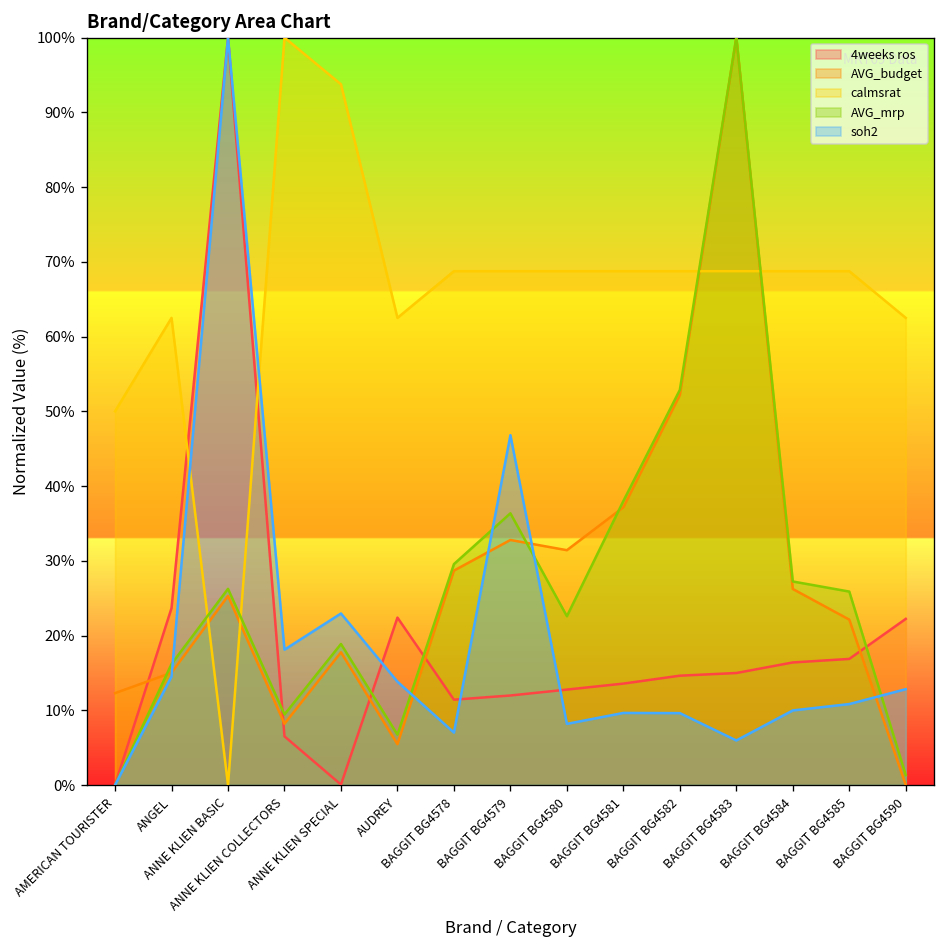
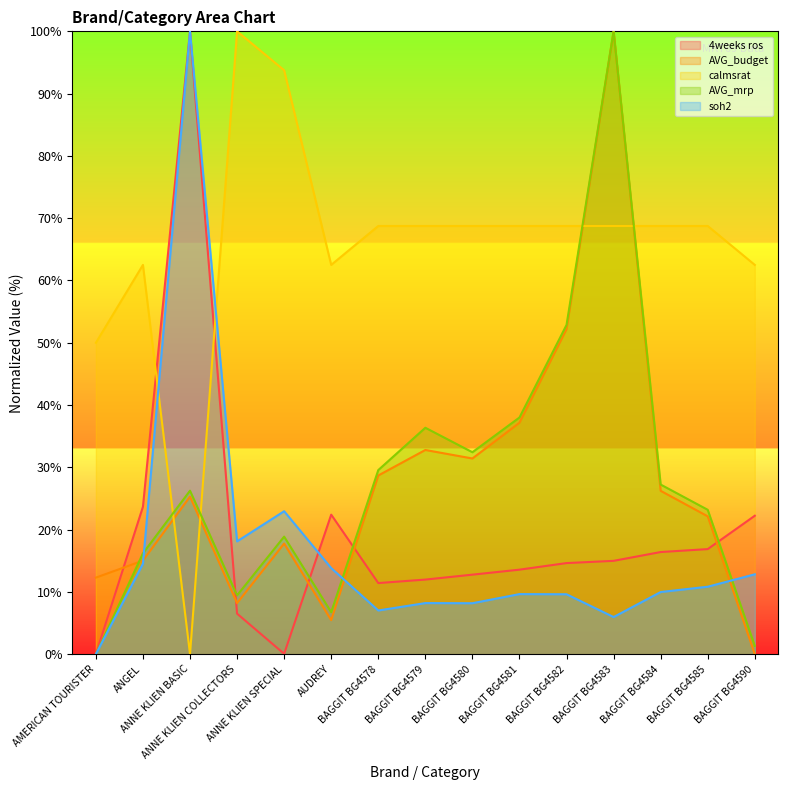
soh2, BAGGIT BG4579: 47% -> 8%
AVG_mrp, BAGGIT BG4580: 23% -> 32%
AVG_mrp, BAGGIT BG4585: 26% -> 23%
